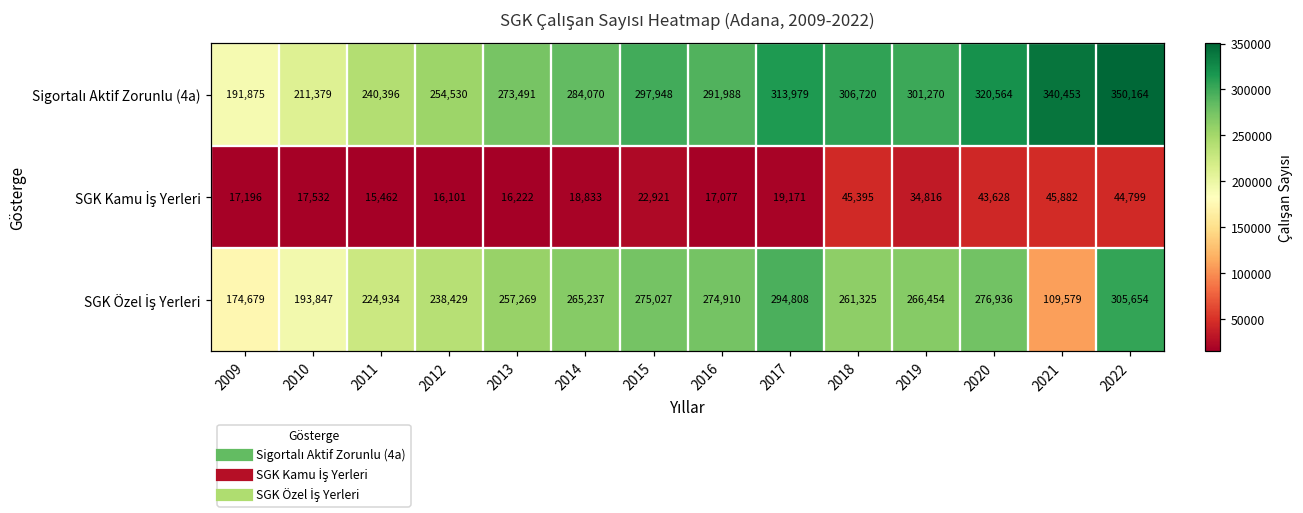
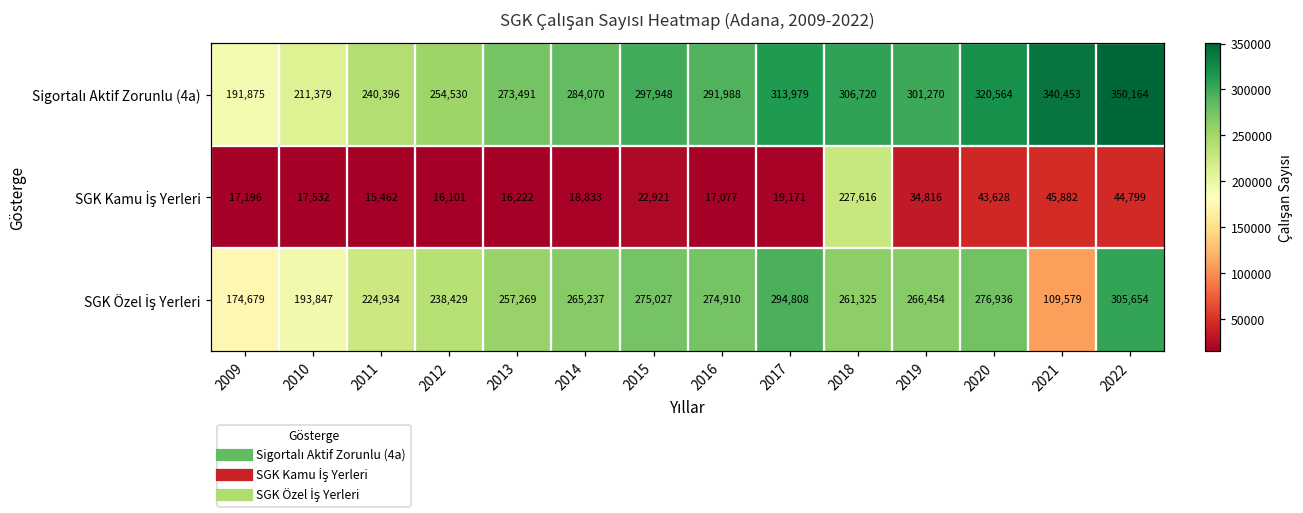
SGK Kamu İş Yerleri, 2018: 45,395 -> 227,616
